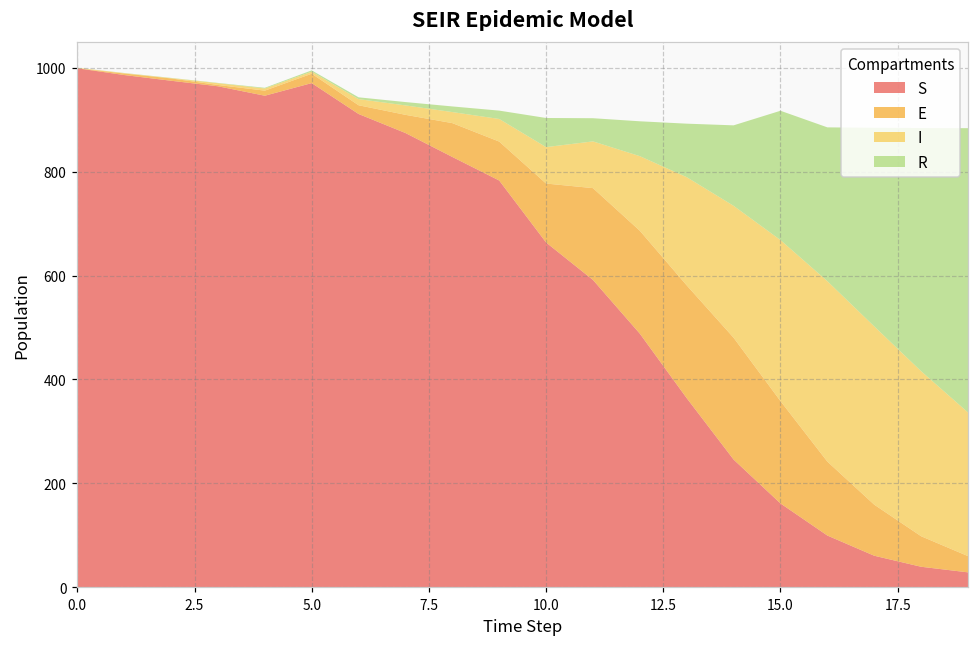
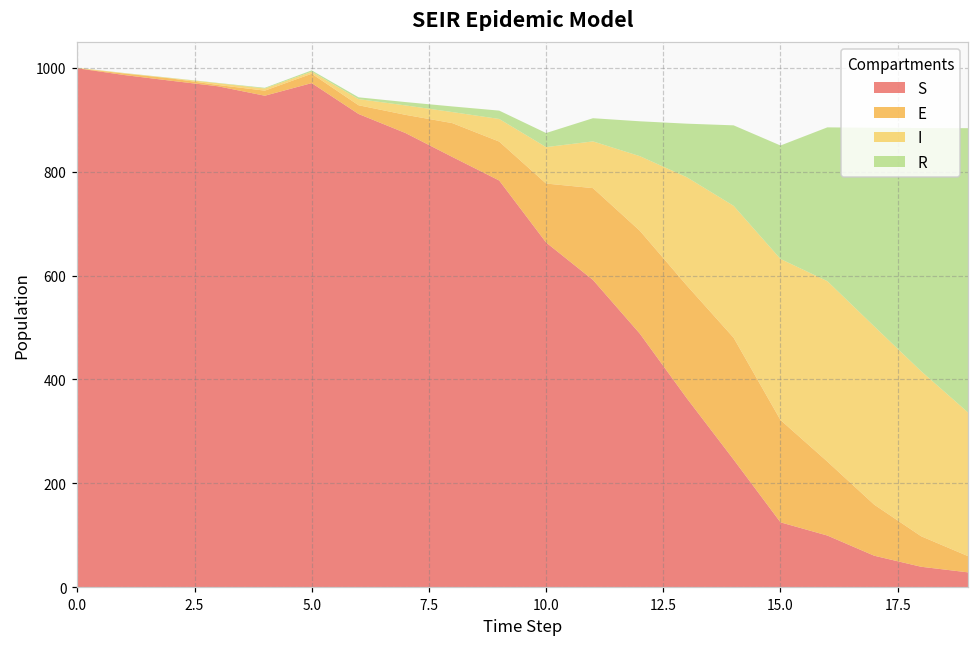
R, 10.0: 60 -> 30
S, 15.0: 160 -> 120
R, 15.0: 250 -> 220
